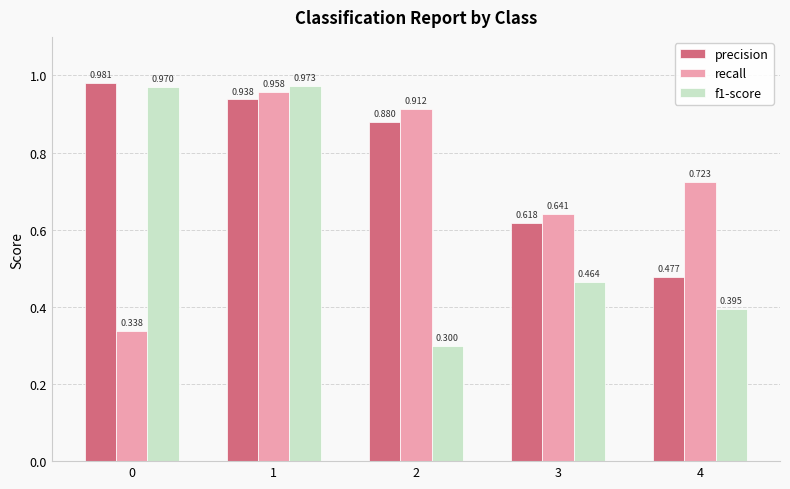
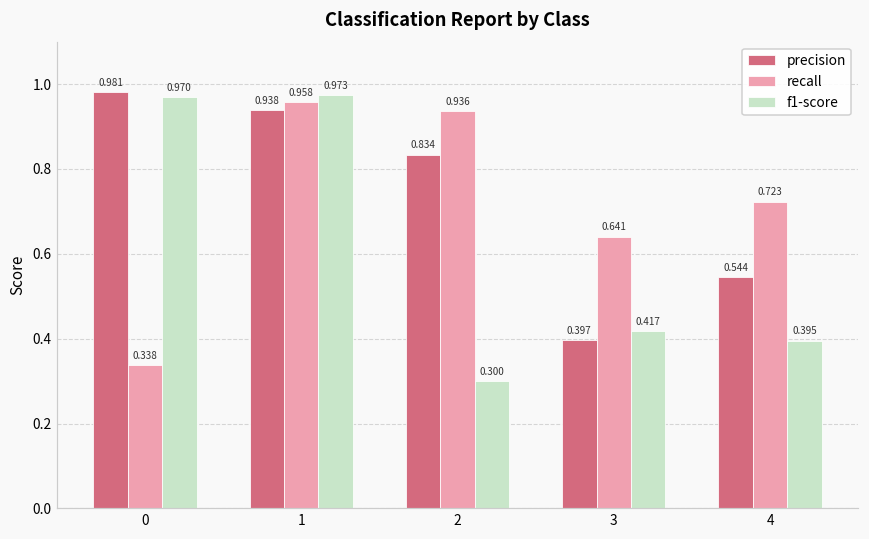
precision, 2: 0.880 -> 0.834
recall, 2: 0.912 -> 0.936
precision, 3: 0.618 -> 0.397
f1-score, 3: 0.464 -> 0.417
precision, 4: 0.477 -> 0.544
